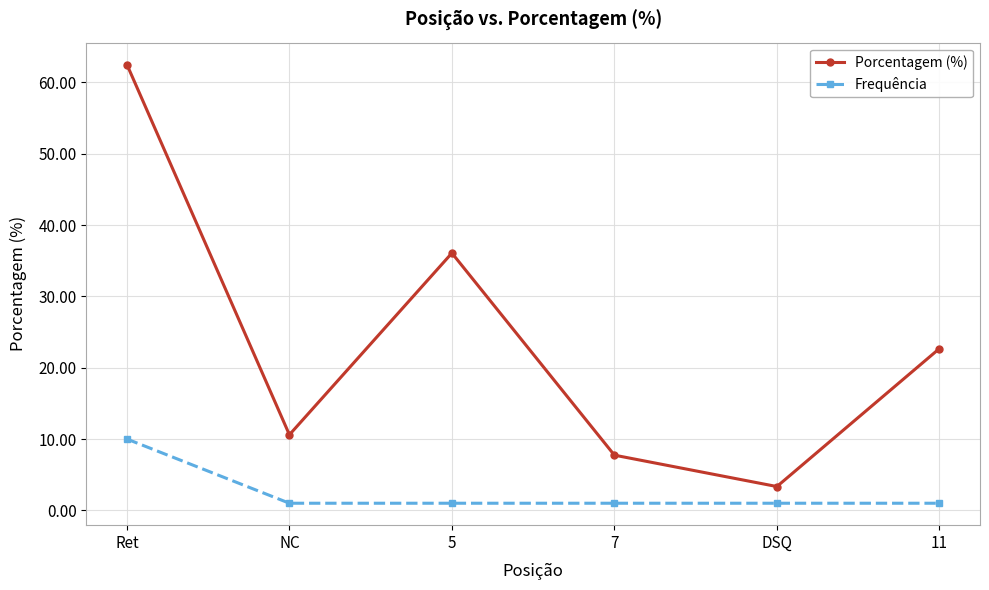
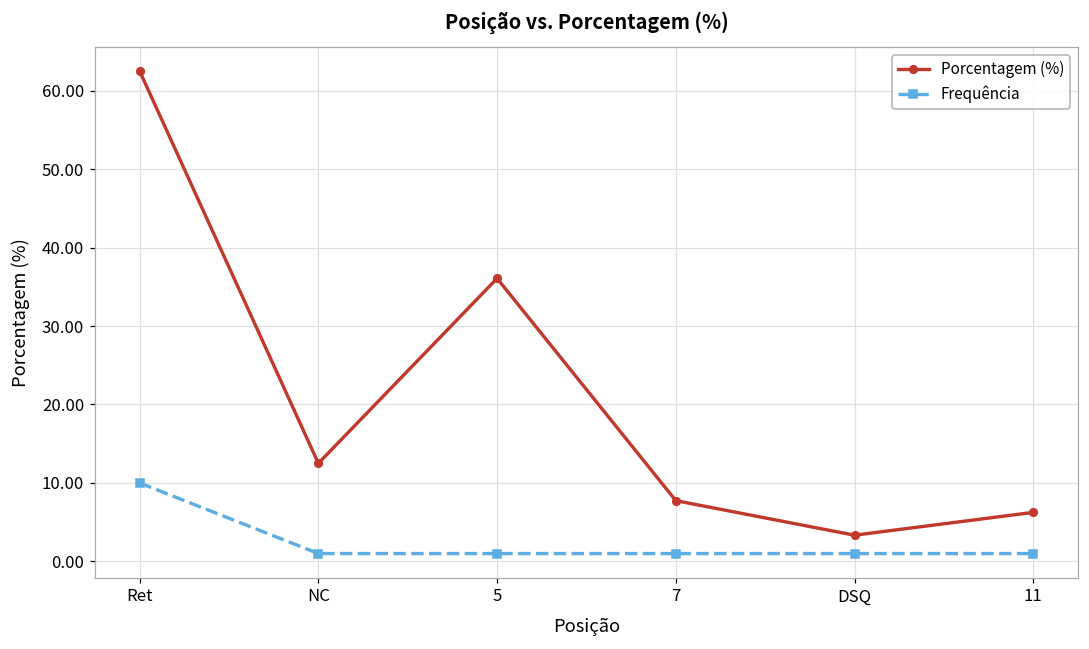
Porcentagem (%), NC: 11 -> 13
Porcentagem (%), 11: 23 -> 6
